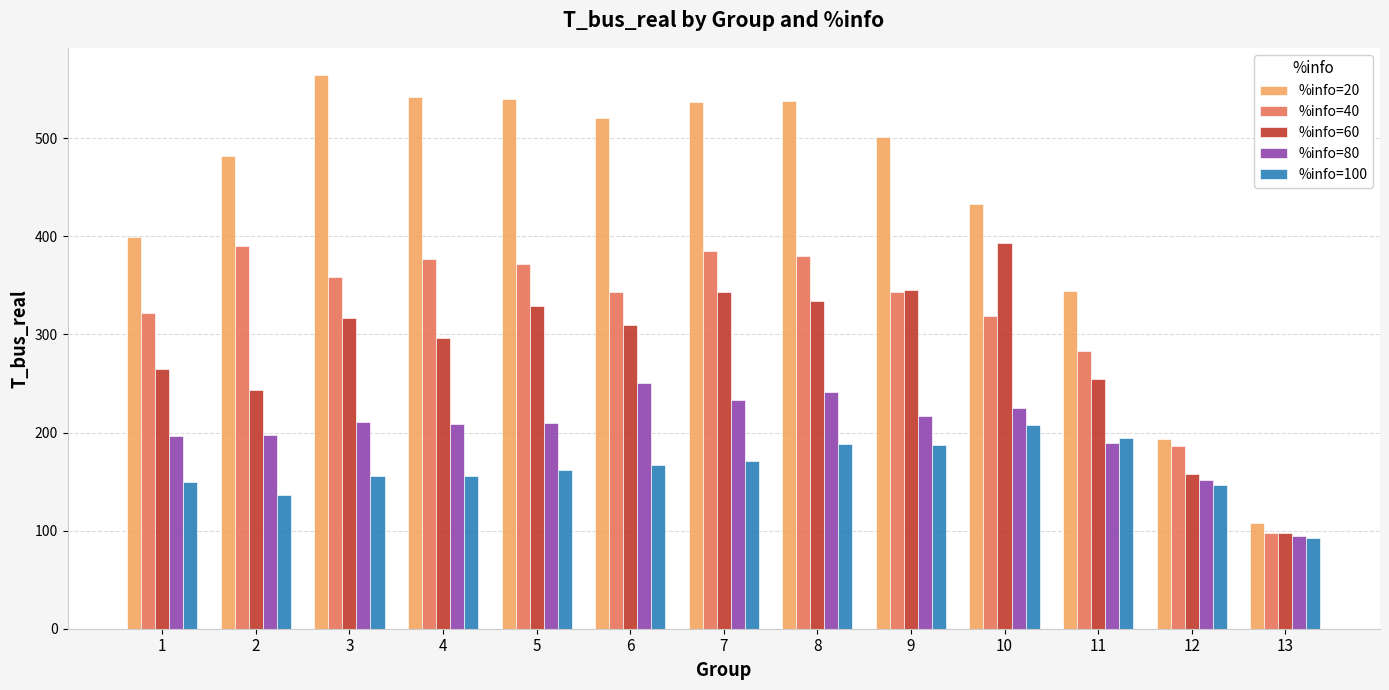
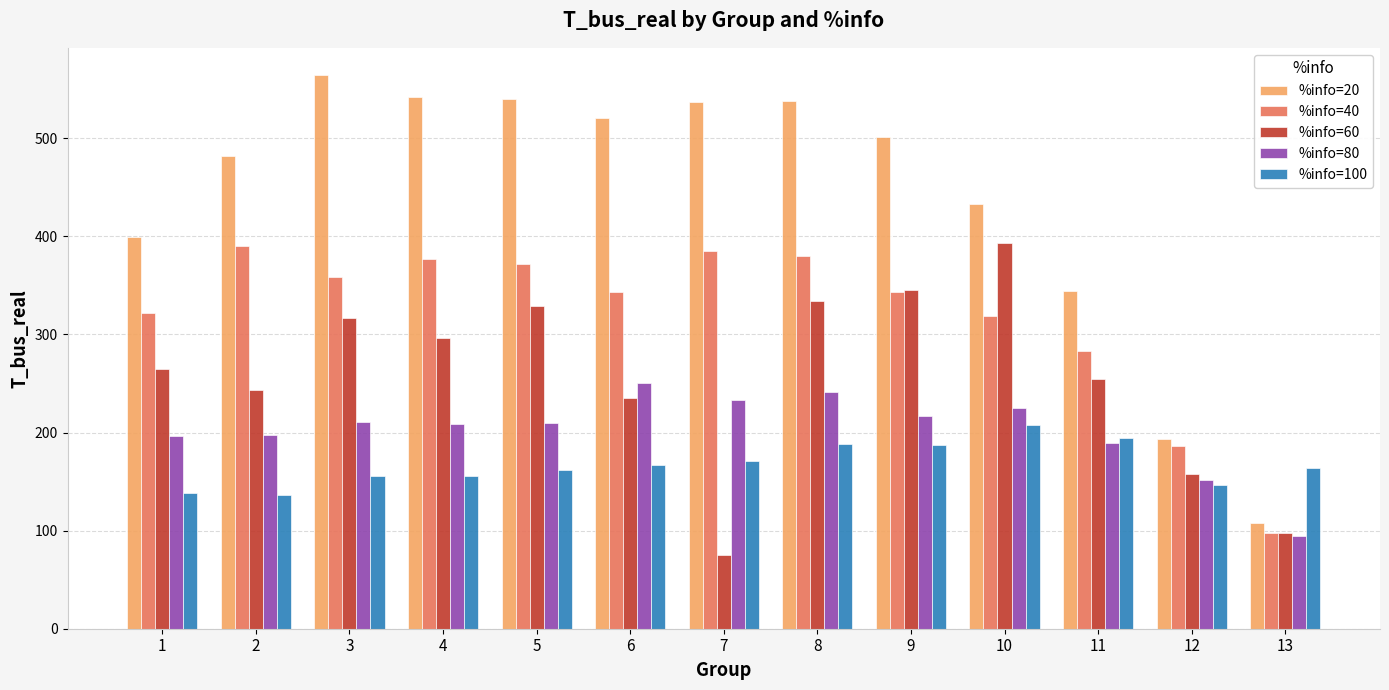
%info=100, 1: 150 -> 140
%info=60, 6: 310 -> 230
%info=60, 7: 340 -> 70
%info=100, 13: 90 -> 160
